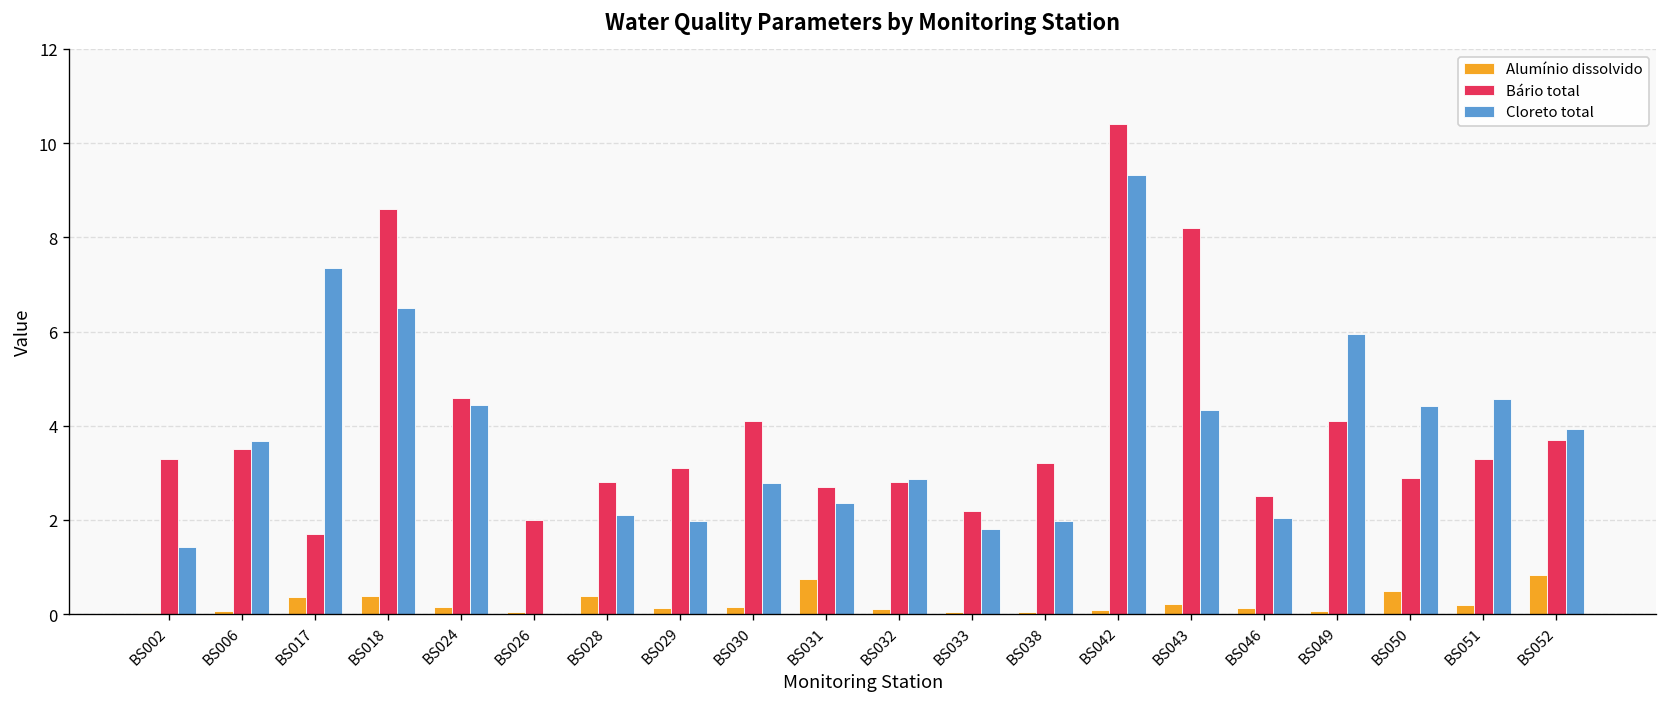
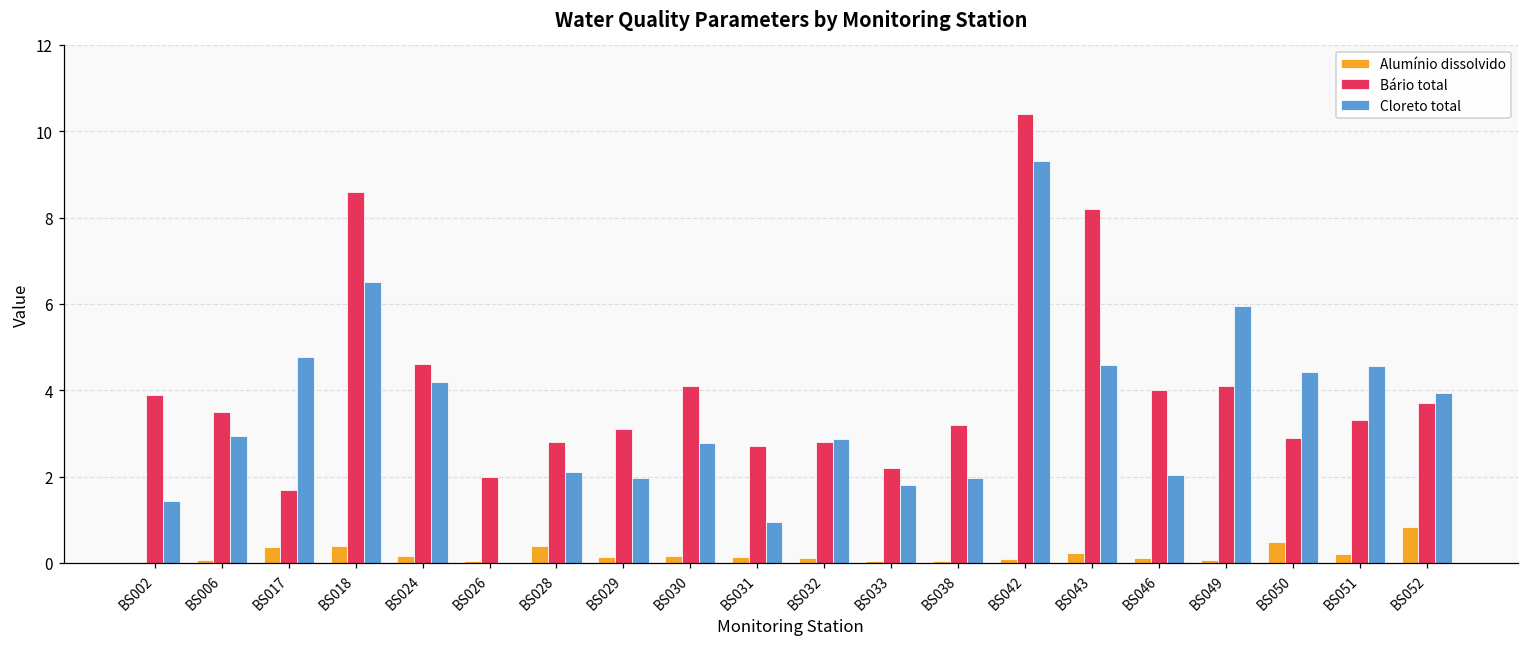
Bário total, BS002: 3.3 -> 3.9
Cloreto total, BS006: 3.7 -> 3.0
Cloreto total, BS017: 7.4 -> 4.8
Cloreto total, BS024: 4.5 -> 4.2
Alumínio dissolvido, BS031: 0.7 -> 0.1
Cloreto total, BS031: 2.4 -> 1.0
Cloreto total, BS043: 4.3 -> 4.6
Bário total, BS046: 2.5 -> 4.0
